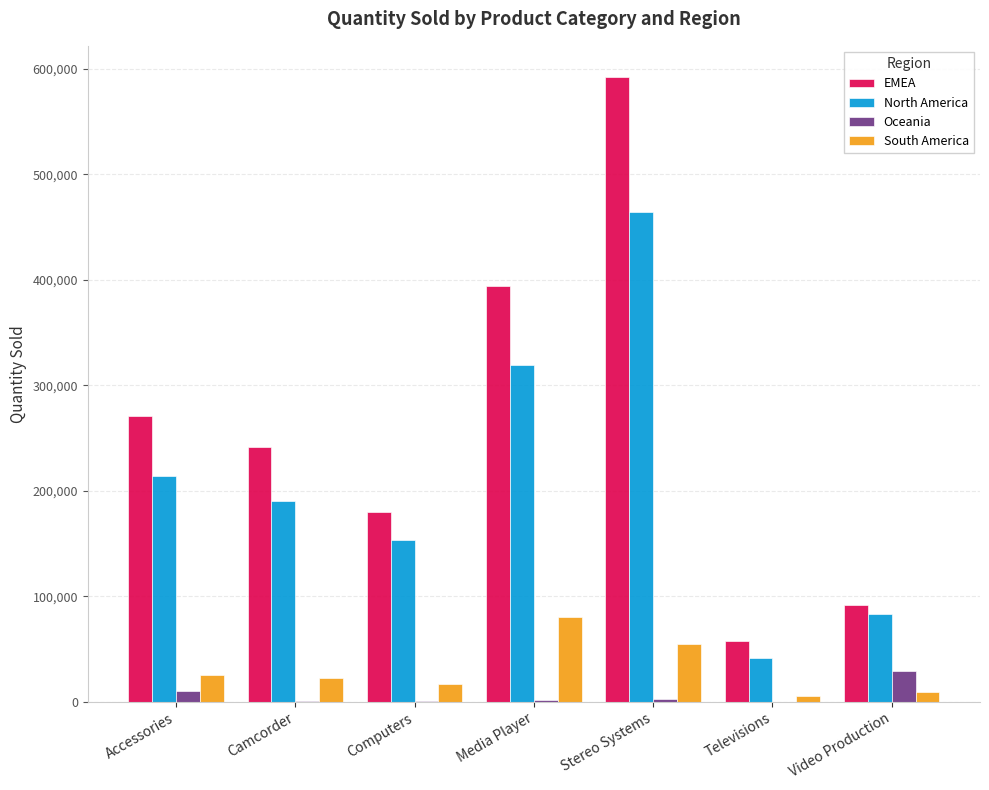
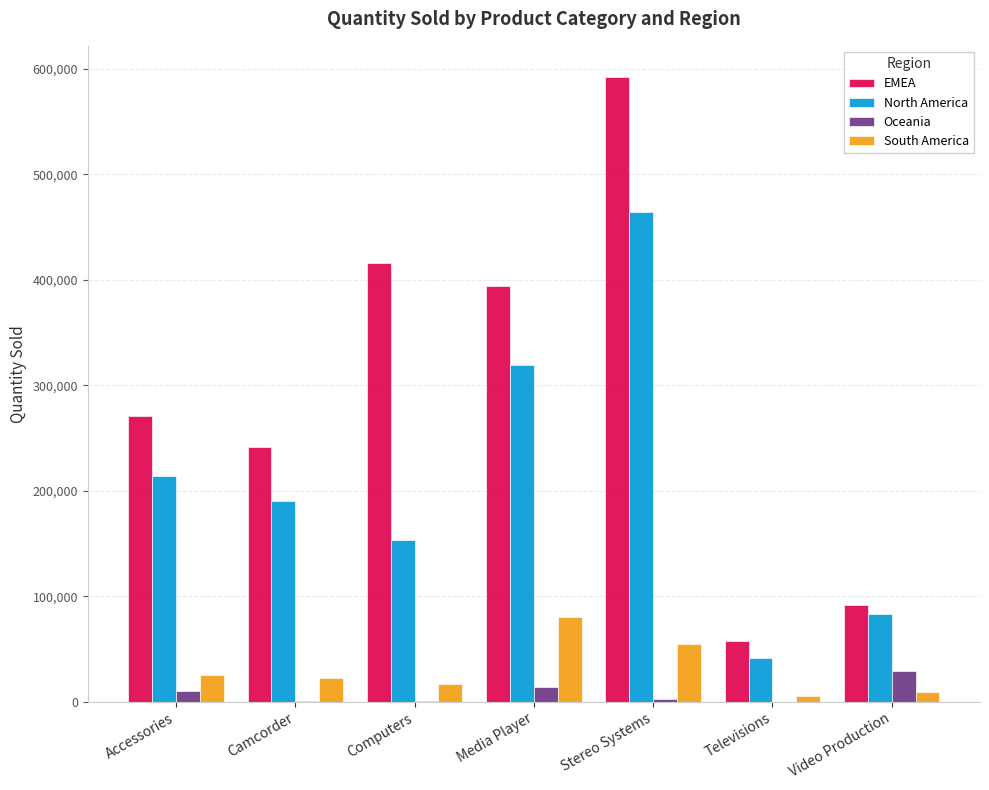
EMEA, Computers: 180,000 -> 416,000
Oceania, Media Player: 2,000 -> 14,000
